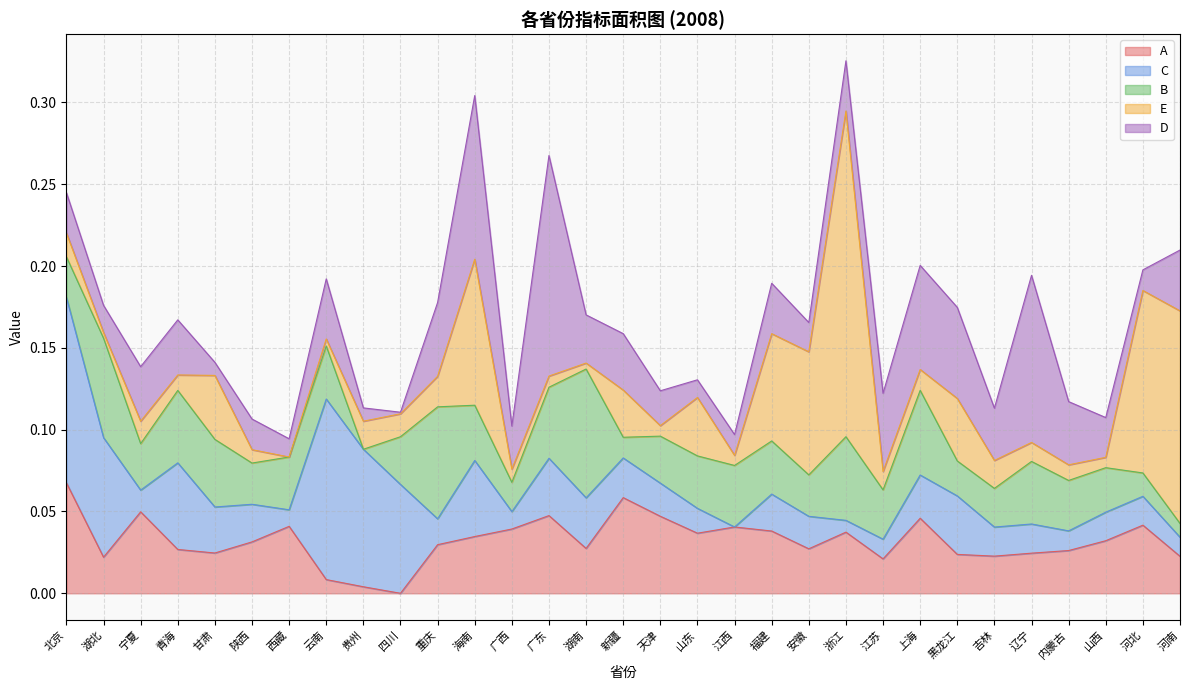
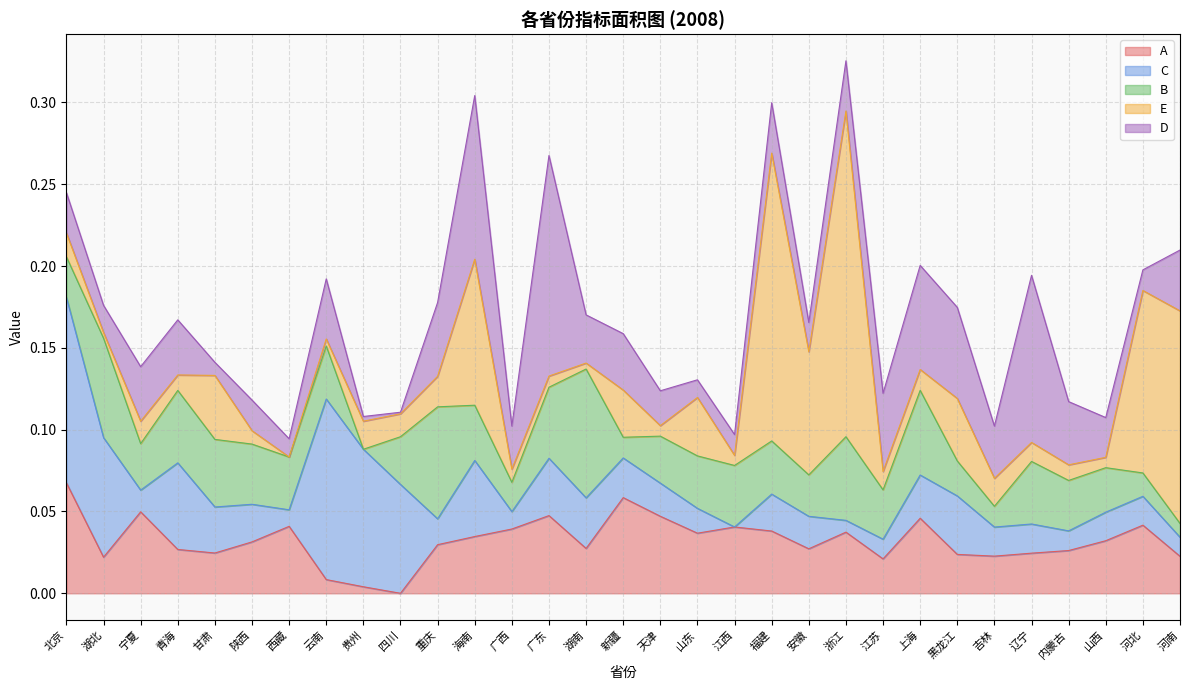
B, 陕西: 0.025 -> 0.037
D, 贵州: 0.008 -> 0.003
E, 福建: 0.066 -> 0.176
B, 吉林: 0.024 -> 0.013
